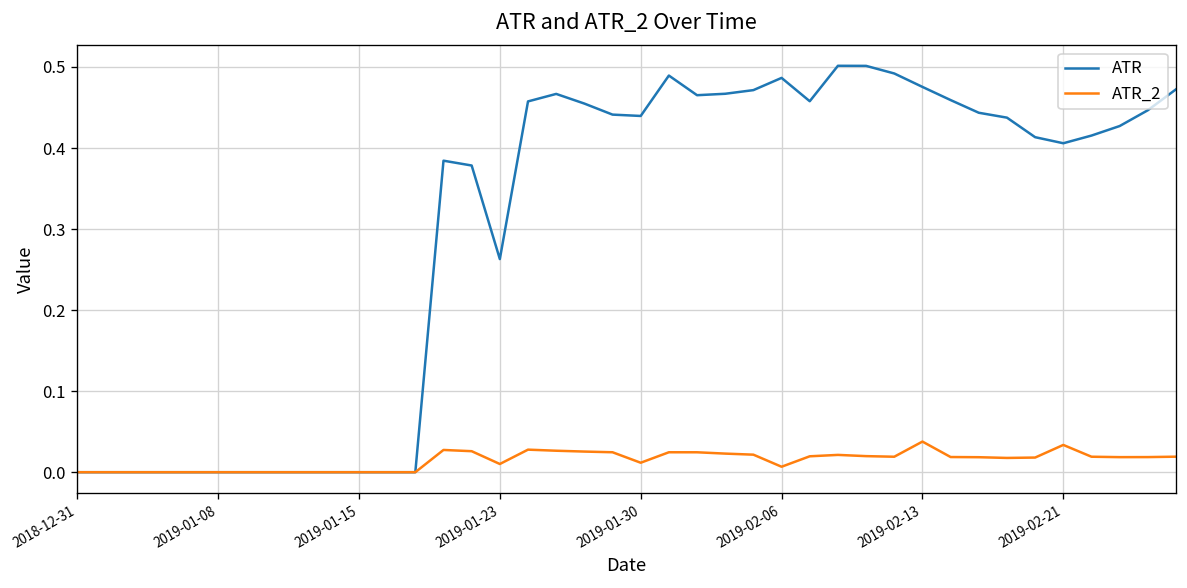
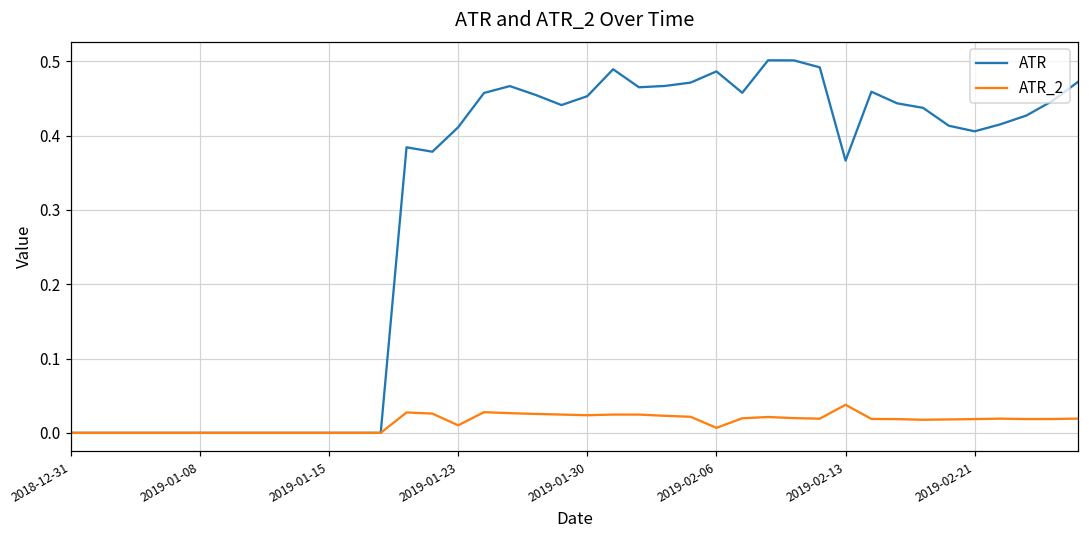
ATR, 2019-01-23: 0.26 -> 0.41
ATR, 2019-01-30: 0.44 -> 0.45
ATR_2, 2019-01-30: 0.01 -> 0.02
ATR, 2019-02-13: 0.48 -> 0.37
ATR_2, 2019-02-21: 0.03 -> 0.02
